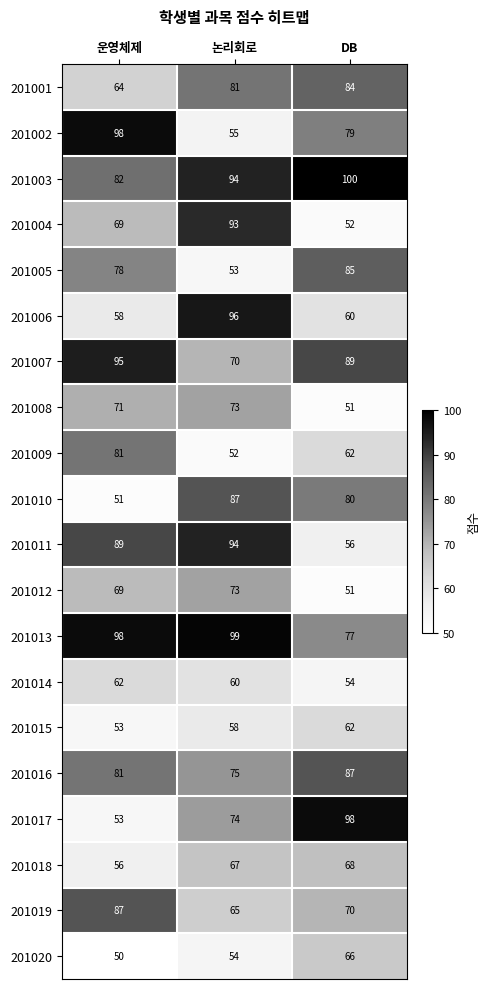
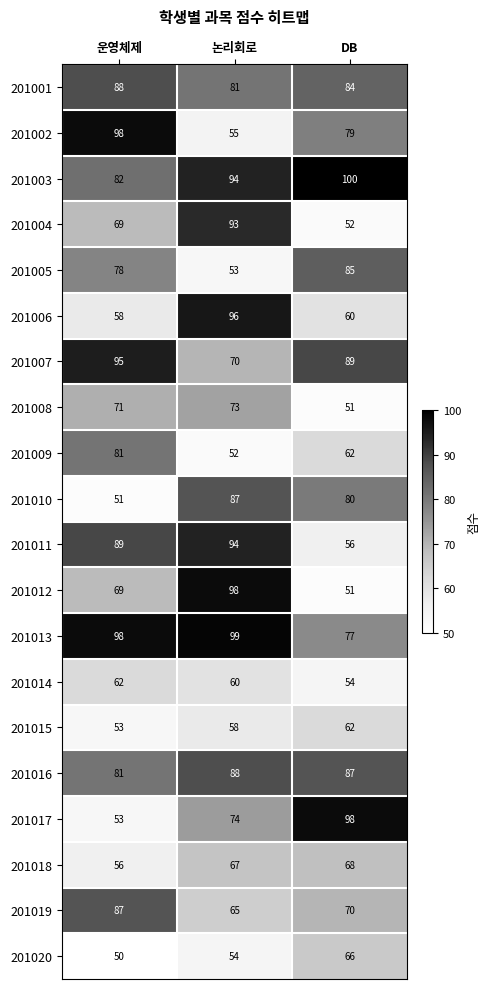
201001, 운영체제: 64 -> 88
201012, 논리회로: 73 -> 98
201016, 논리회로: 75 -> 88
